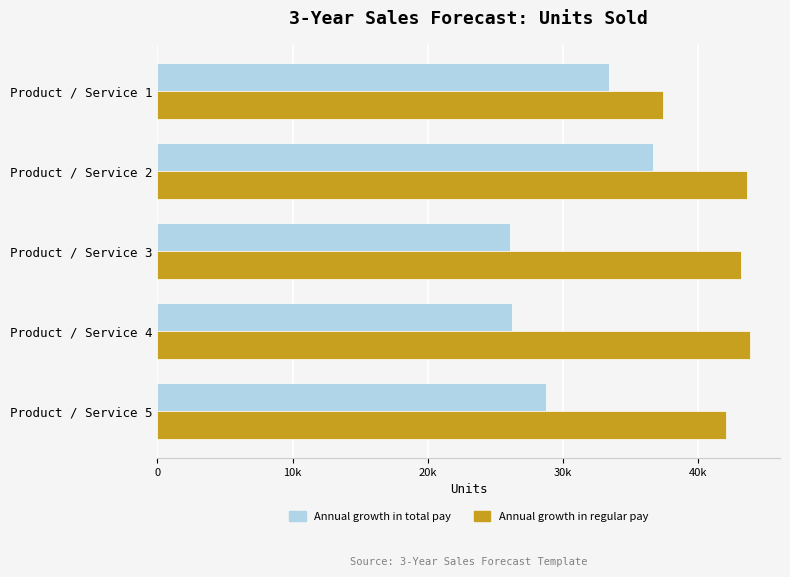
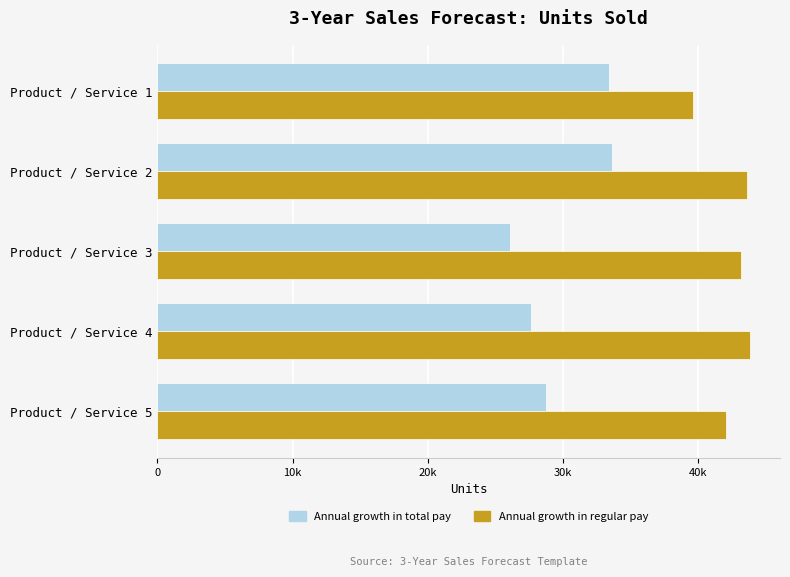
Annual growth in regular pay, Product / Service 1: 37400 -> 39600
Annual growth in total pay, Product / Service 2: 36700 -> 33600
Annual growth in total pay, Product / Service 4: 26200 -> 27600
